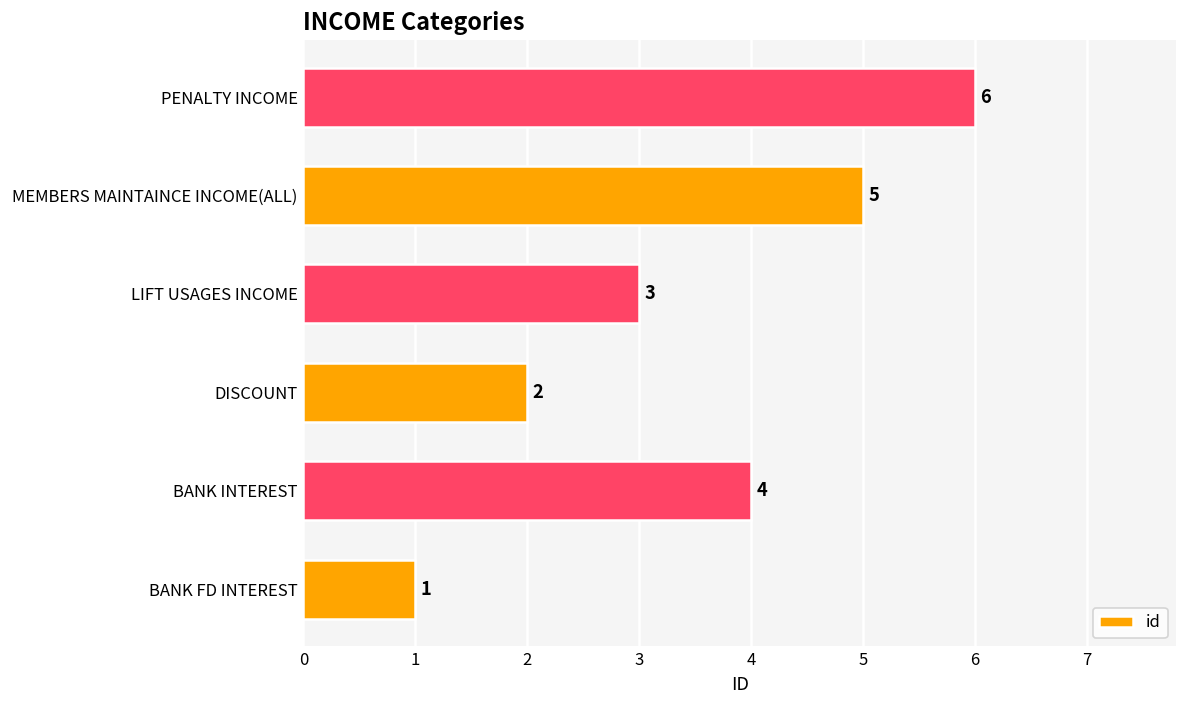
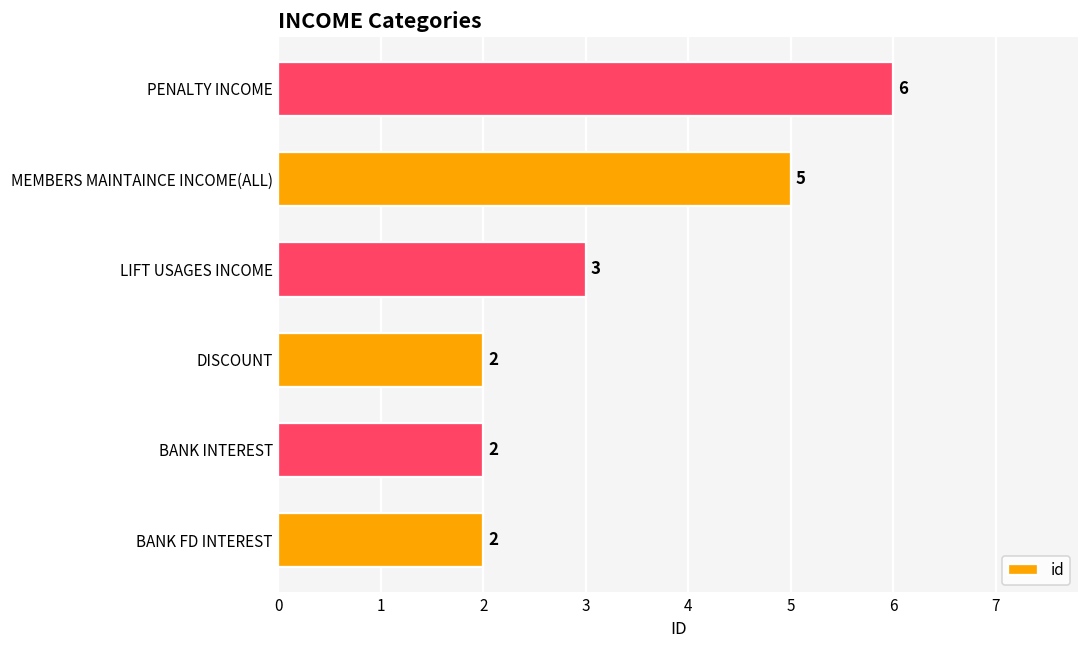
BANK INTEREST: 4 -> 2
BANK FD INTEREST: 1 -> 2
